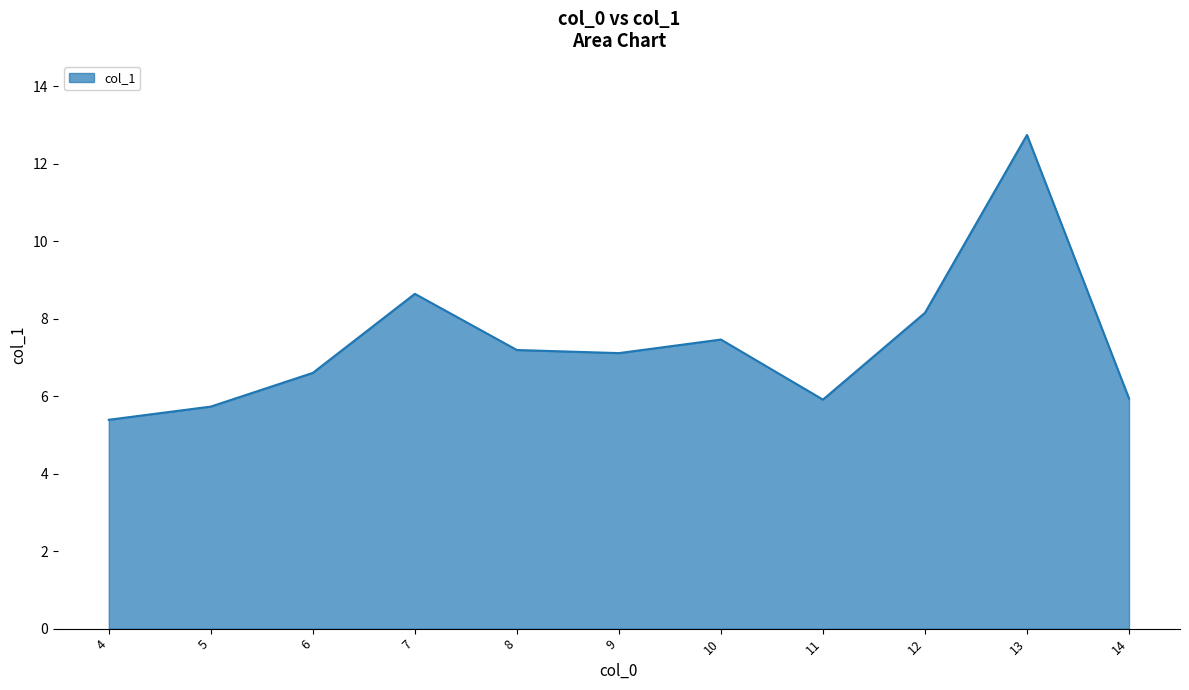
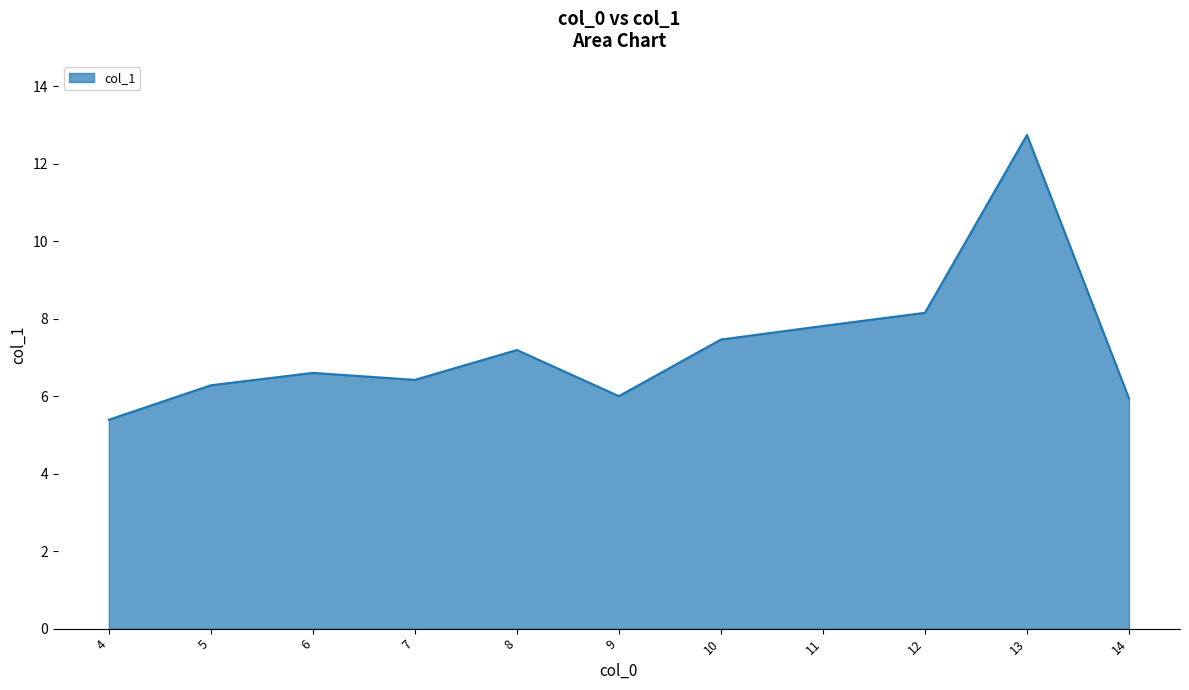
5: 5.7 -> 6.3
7: 8.6 -> 6.4
9: 7.1 -> 6.0
11: 5.9 -> 7.8
